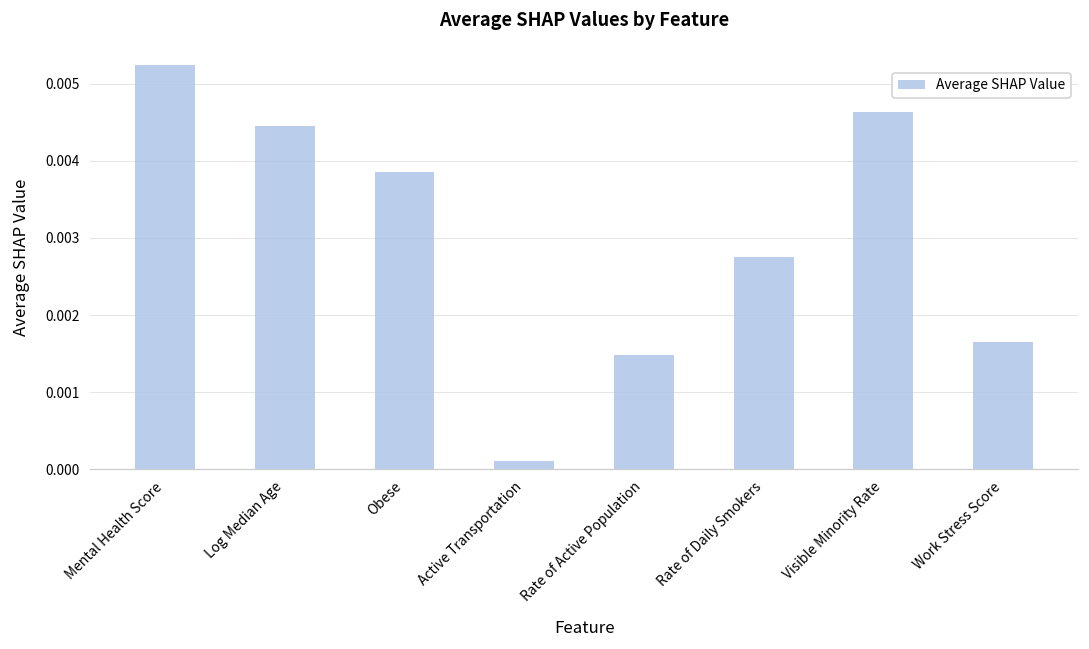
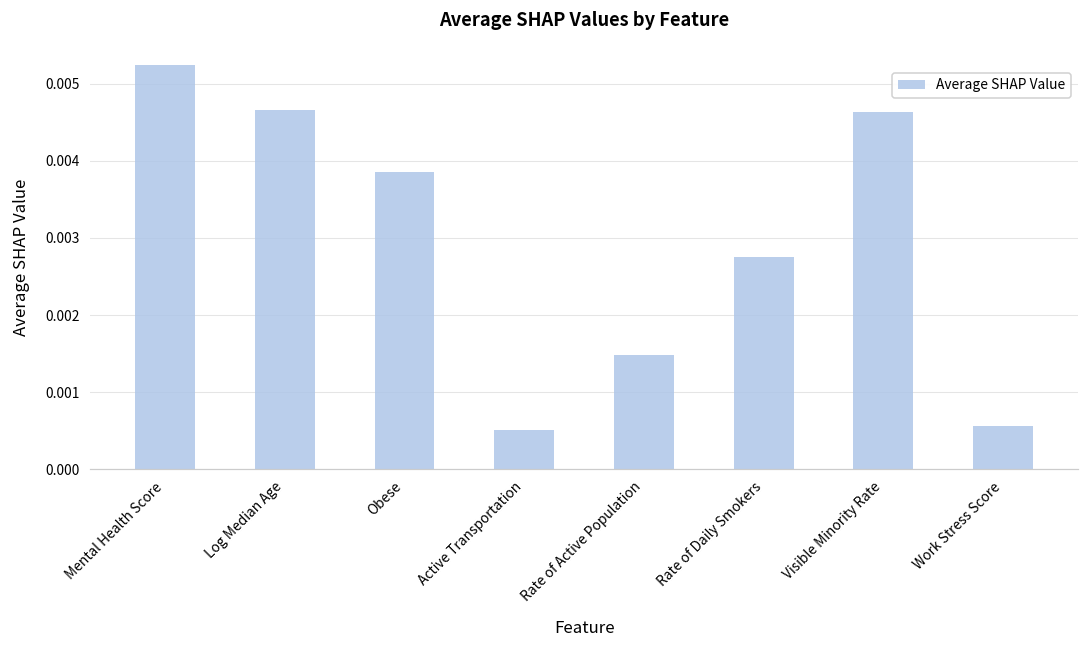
Log Median Age: 0.0044 -> 0.0047
Active Transportation: 0.0001 -> 0.0005
Work Stress Score: 0.0016 -> 0.0006
